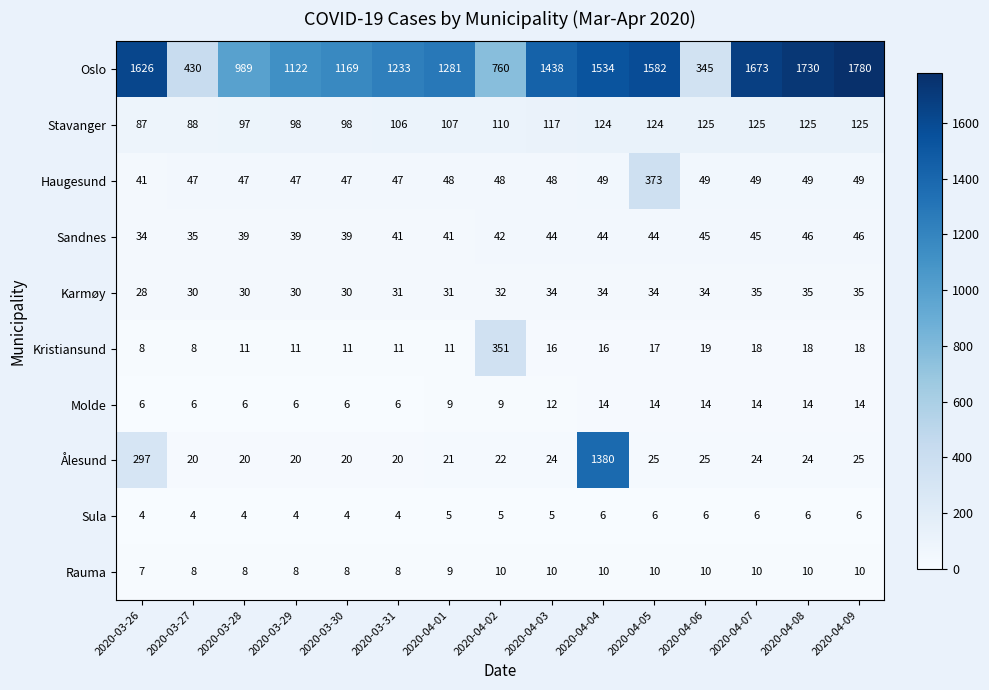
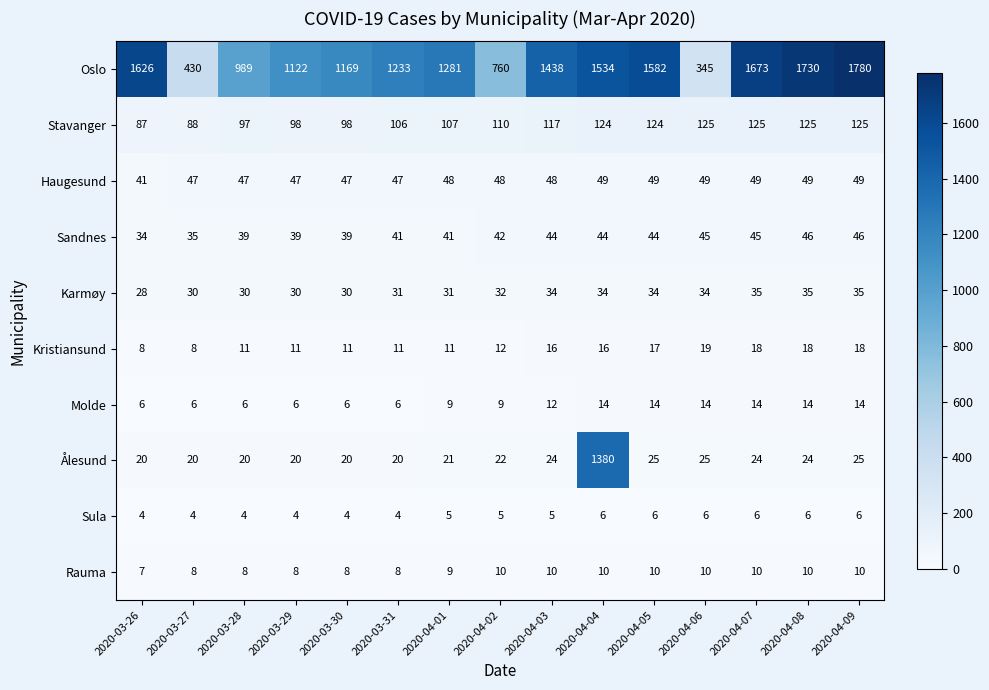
Haugesund, 2020-04-05: 373 -> 49
Kristiansund, 2020-04-02: 351 -> 12
Ålesund, 2020-03-26: 297 -> 20
